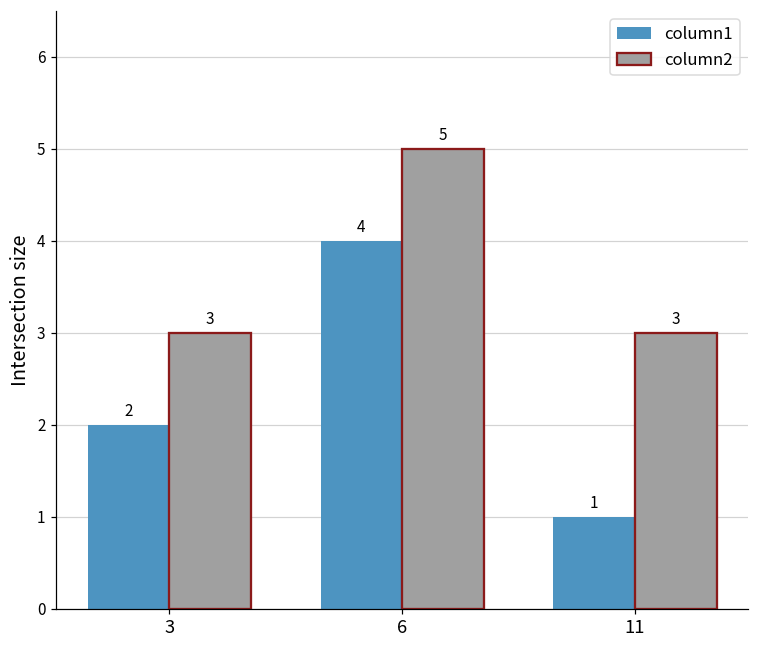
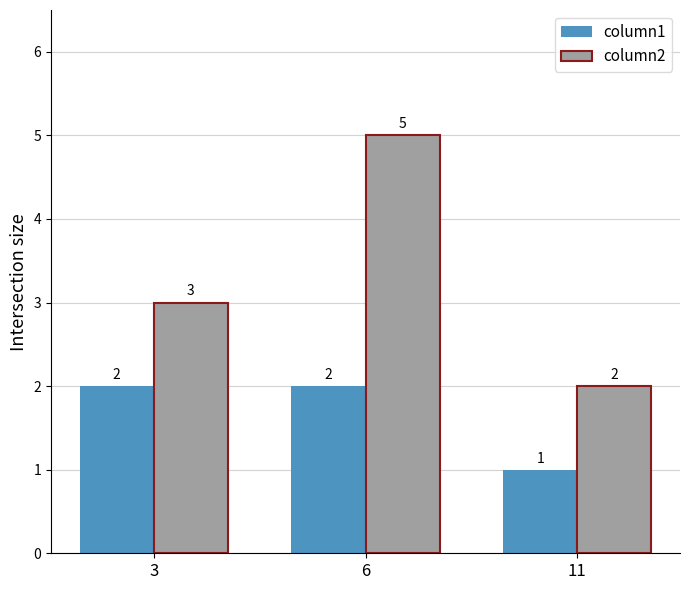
column1, 6: 4 -> 2
column2, 11: 3 -> 2
